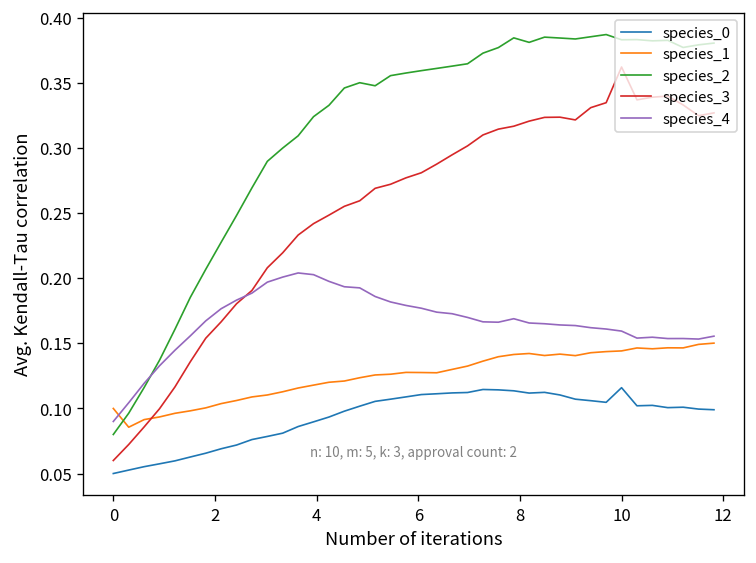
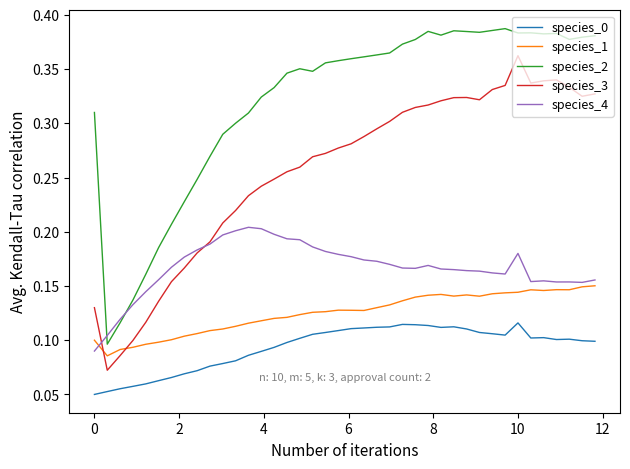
species_2, 0: 0.08 -> 0.31
species_3, 0: 0.06 -> 0.13
species_4, 10: 0.159 -> 0.180
